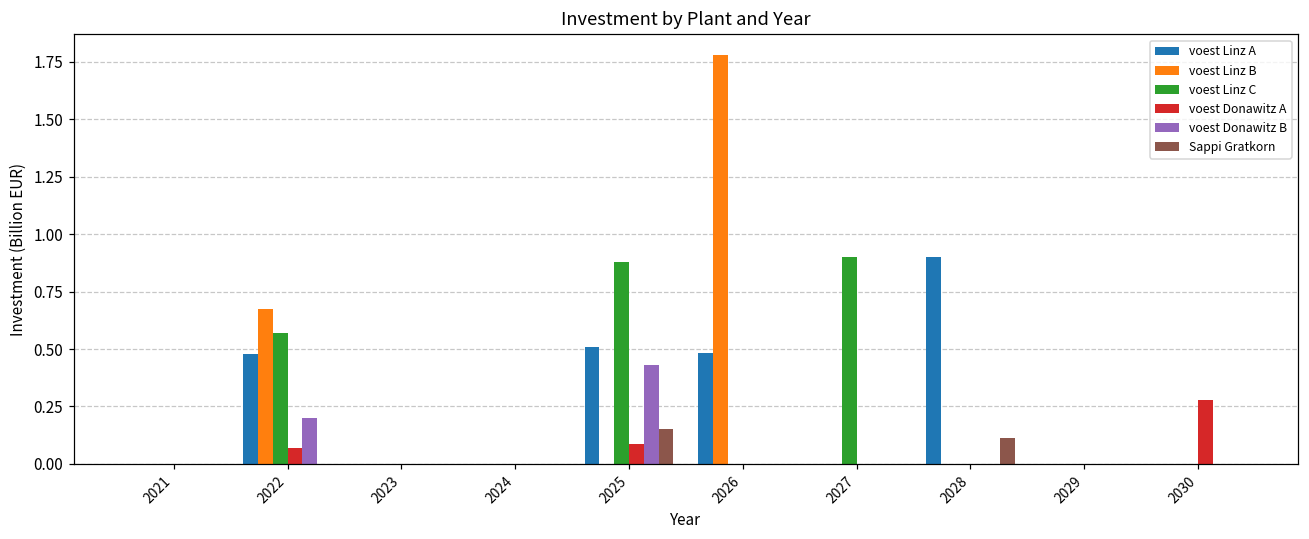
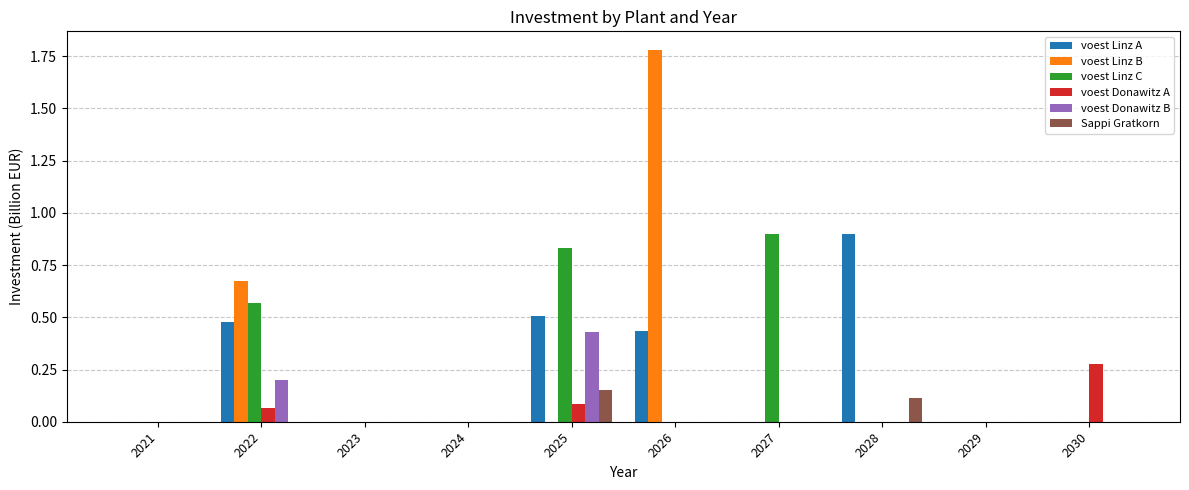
voest Linz C, 2025: 0.88 -> 0.83
voest Linz A, 2026: 0.48 -> 0.44
